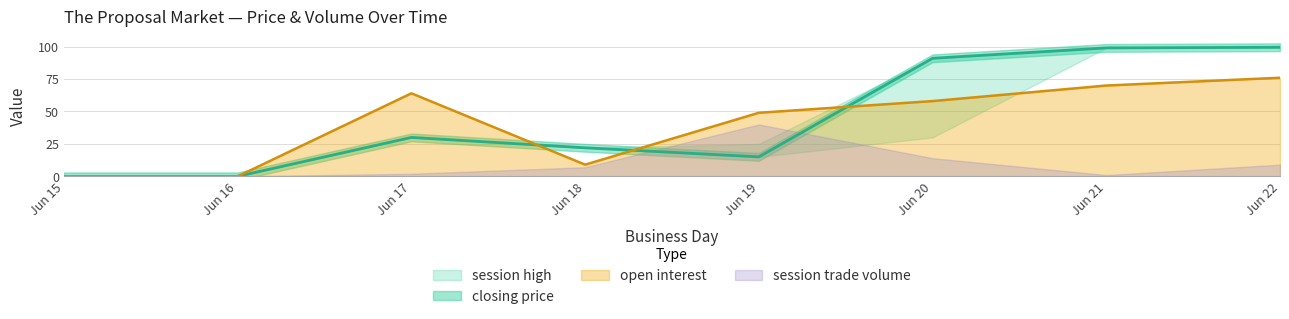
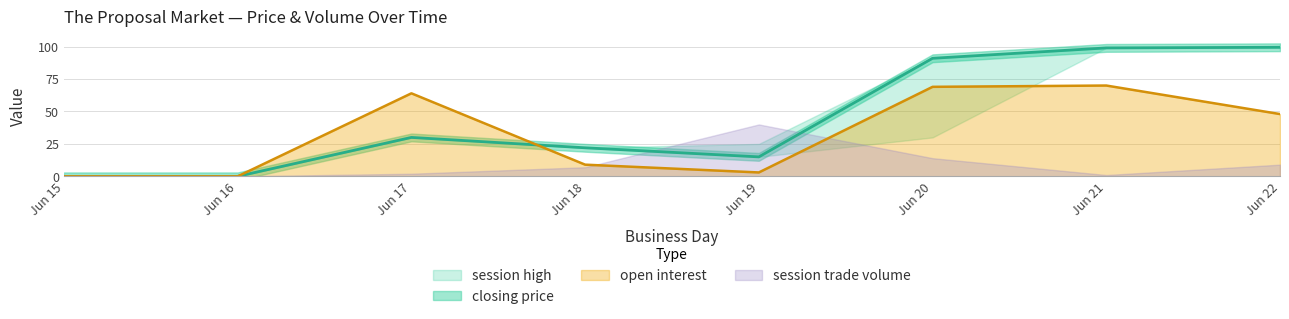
open interest, Jun 19: 49 -> 3
open interest, Jun 20: 58 -> 69
open interest, Jun 22: 76 -> 48
